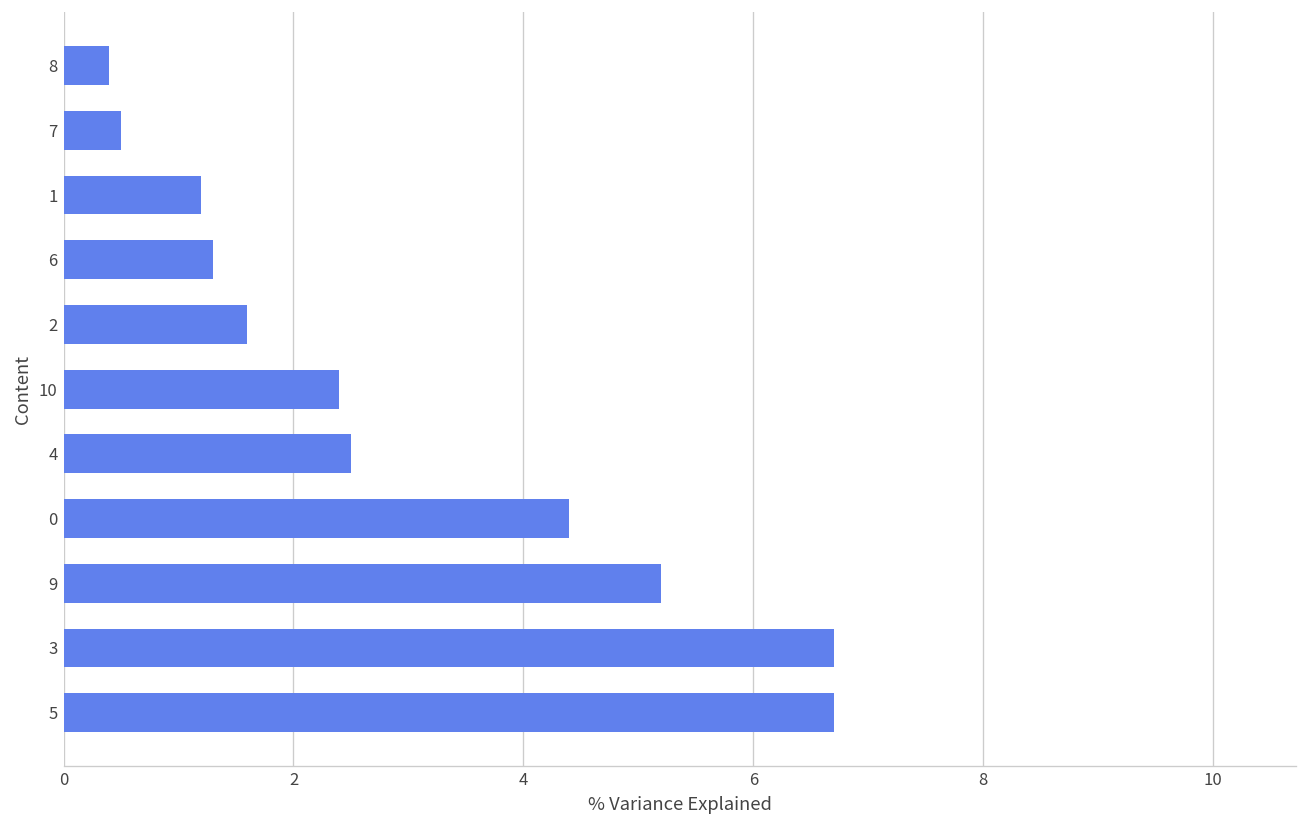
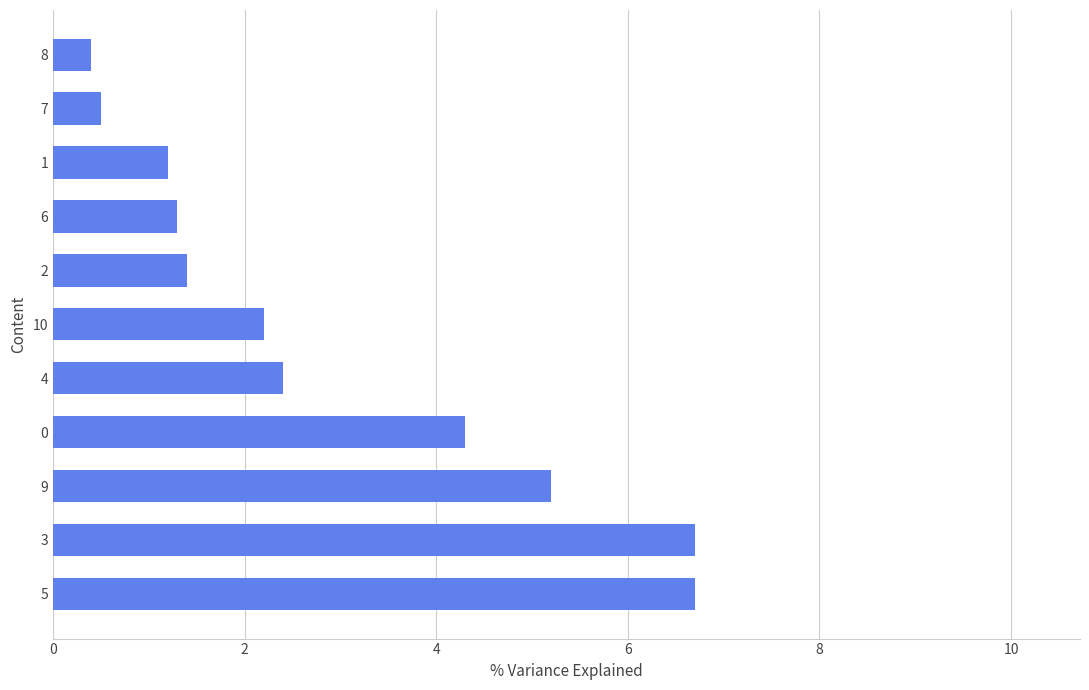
2: 1.6 -> 1.4
10: 2.4 -> 2.2
4: 2.5 -> 2.4
0: 4.4 -> 4.3
